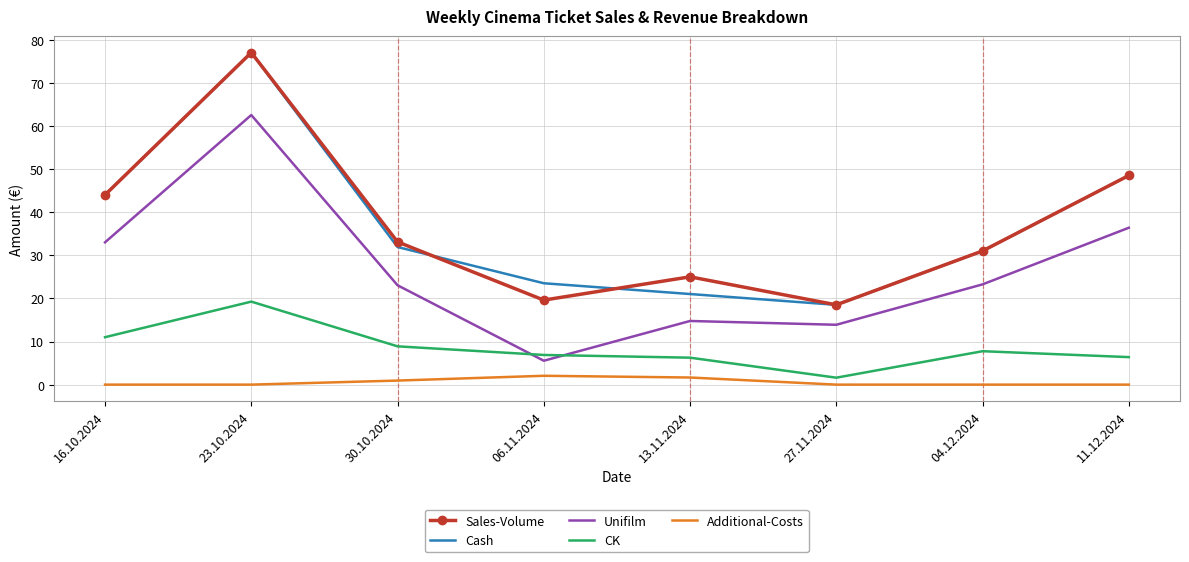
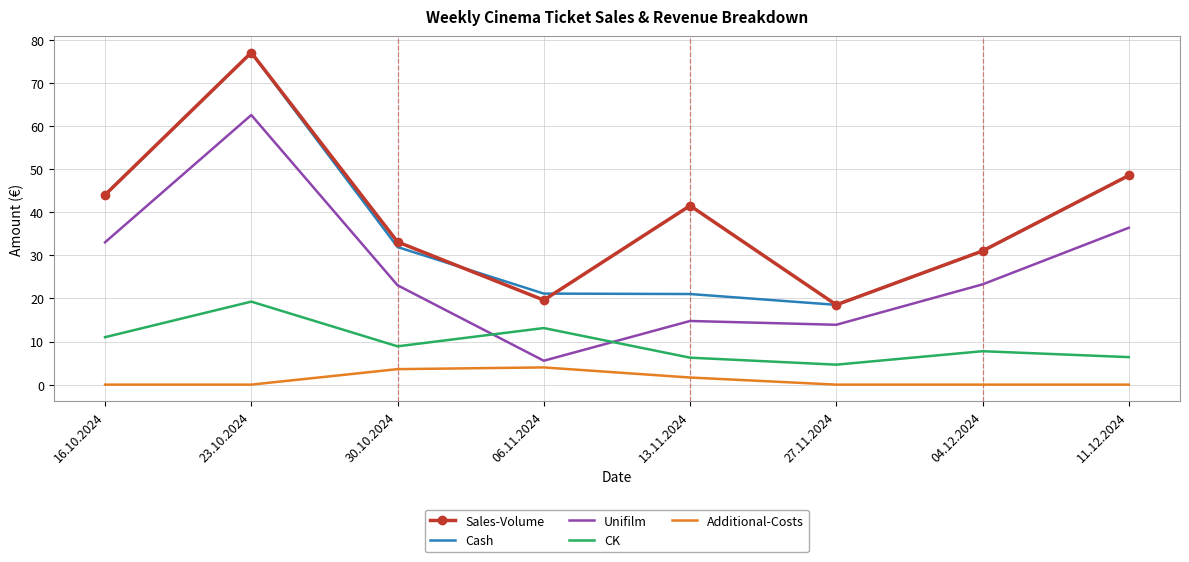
Additional-Costs, 30.10.2024: 1 -> 4
Cash, 06.11.2024: 24 -> 21
CK, 06.11.2024: 7 -> 13
Additional-Costs, 06.11.2024: 2 -> 4
Sales-Volume, 13.11.2024: 25 -> 42
CK, 27.11.2024: 2 -> 5
